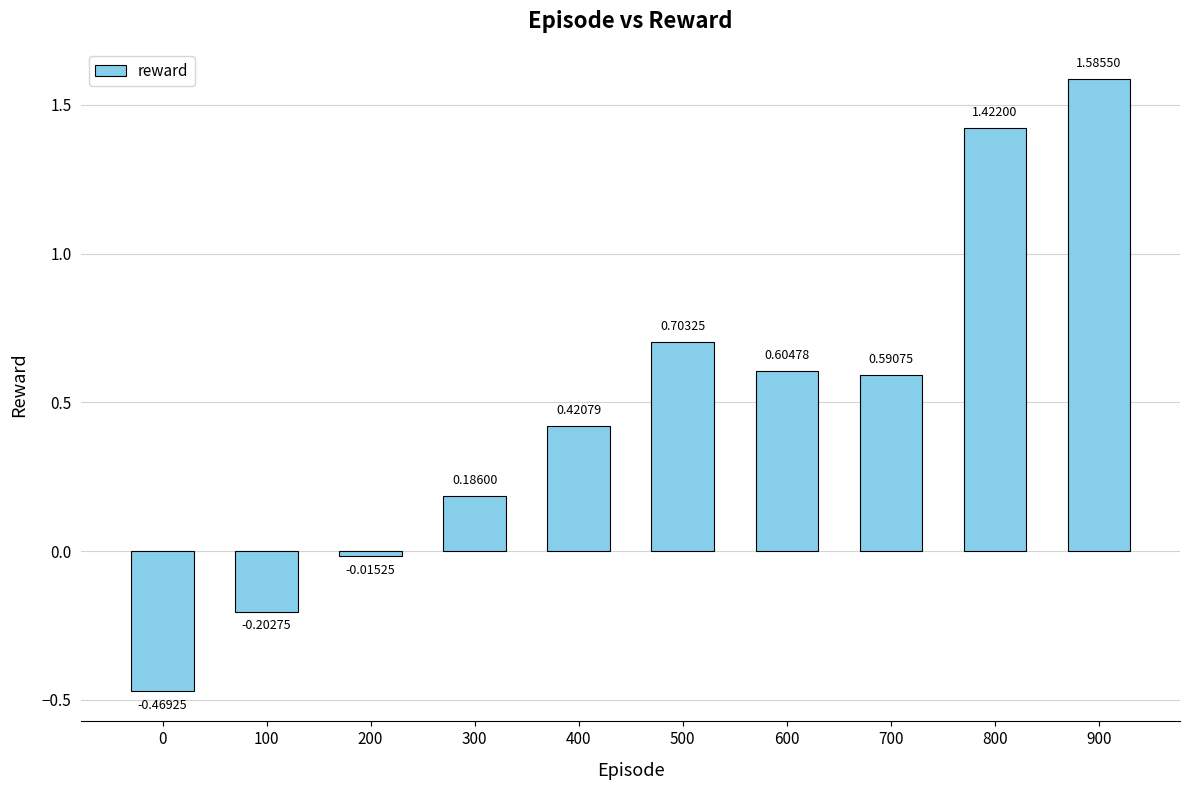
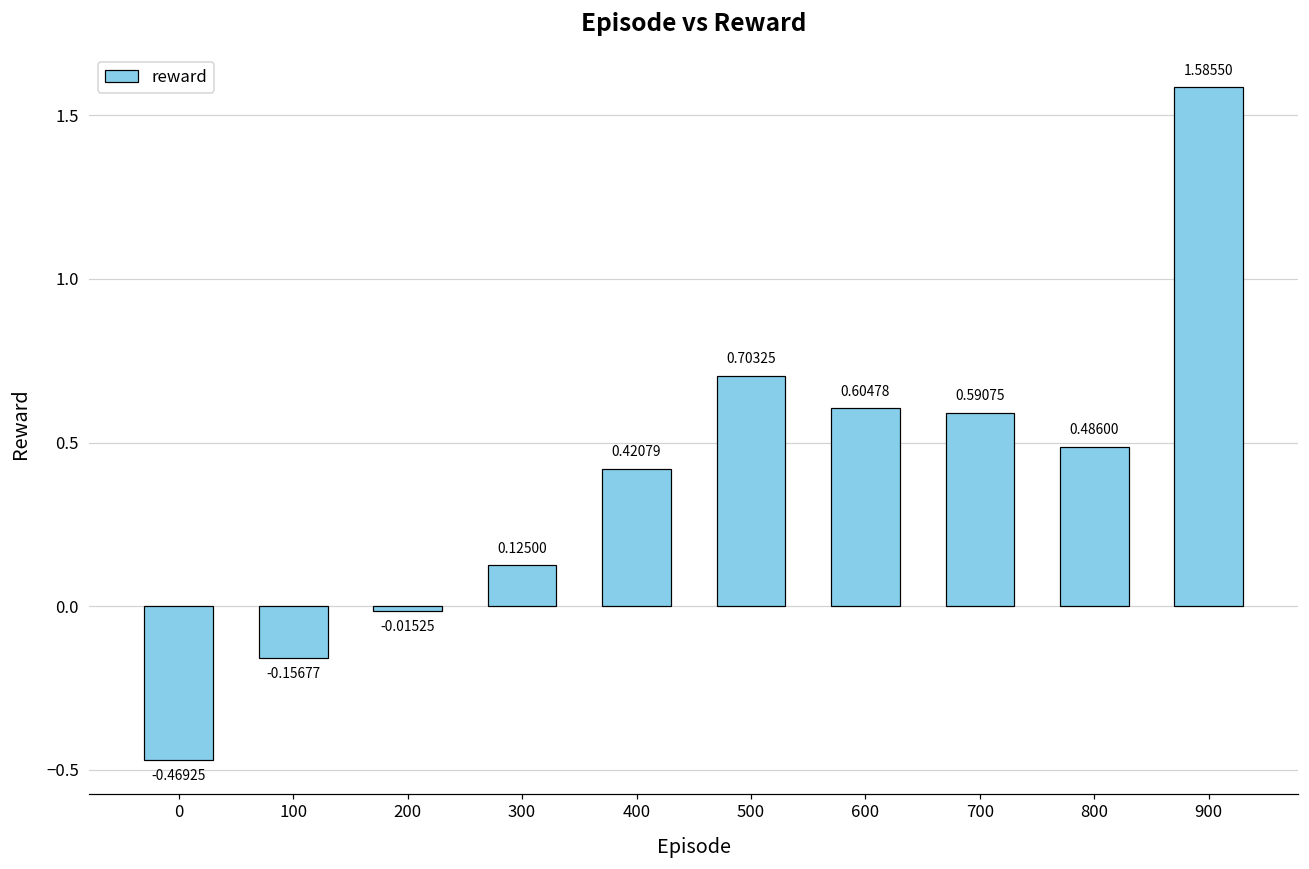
100: -0.20275 -> -0.15677
300: 0.18600 -> 0.12500
800: 1.42200 -> 0.48600
